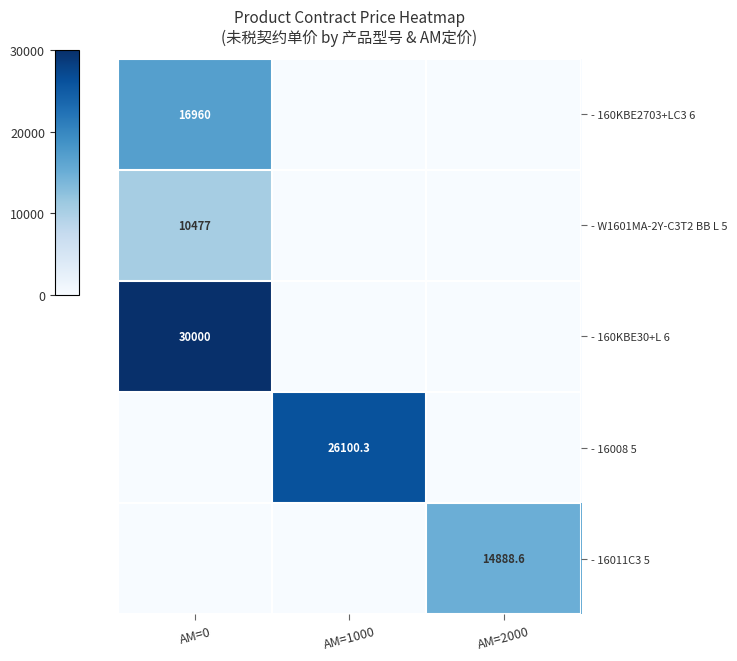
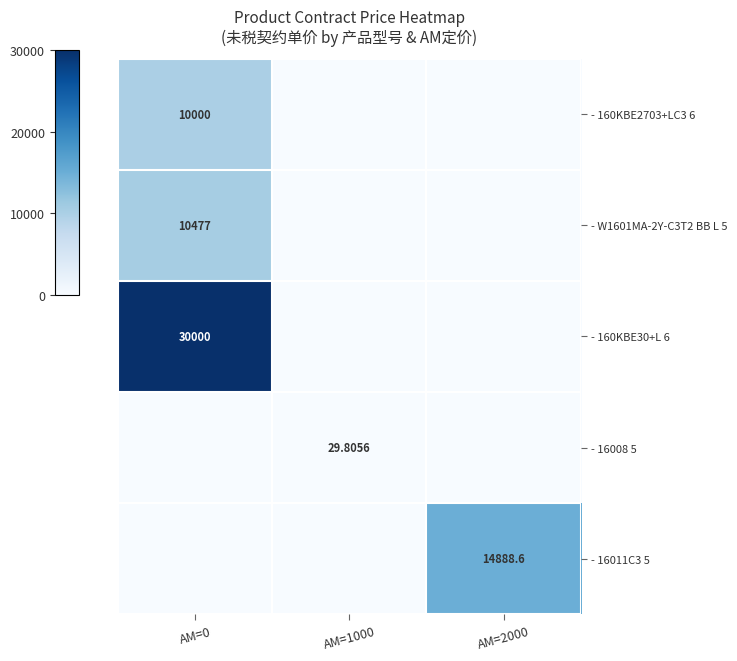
- 160KBE2703+LC3 6, AM=0: 16960 -> 10000
- 16008 5, AM=1000: 26100.3 -> 29.8056
